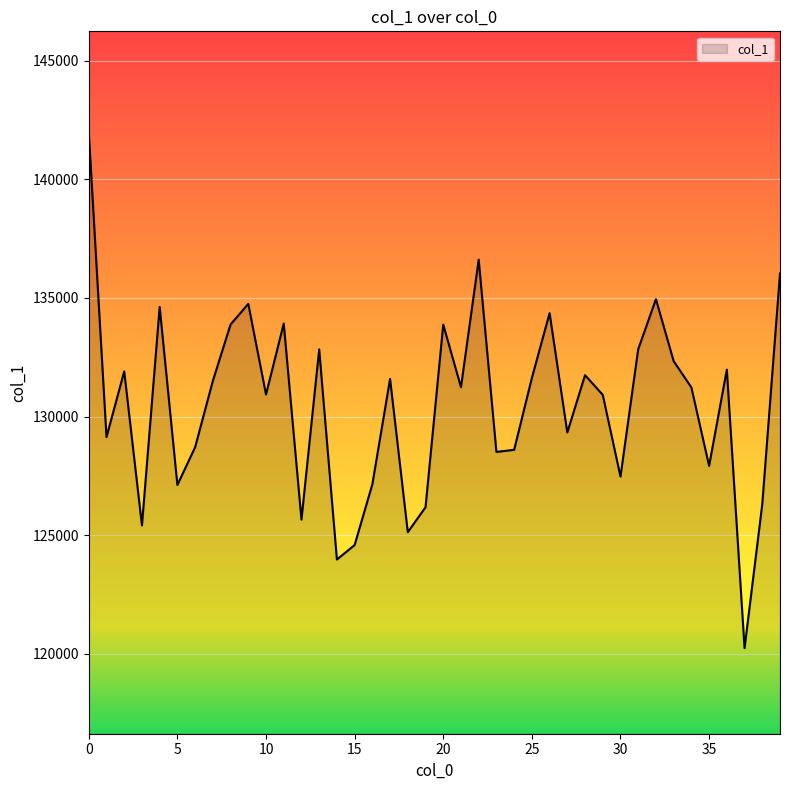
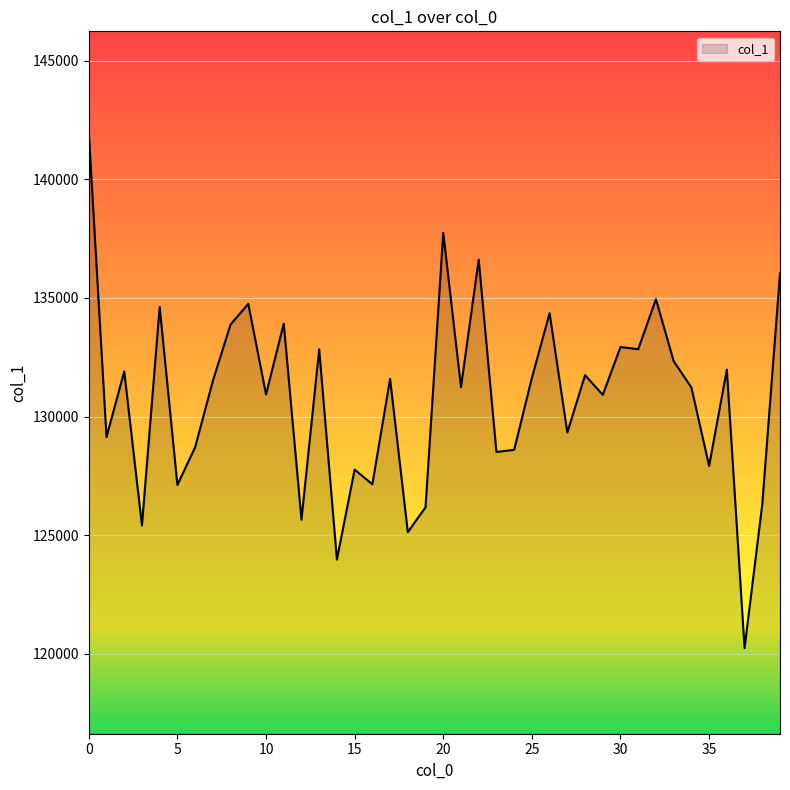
15: 124600 -> 127800
20: 133900 -> 137700
30: 127500 -> 132900
